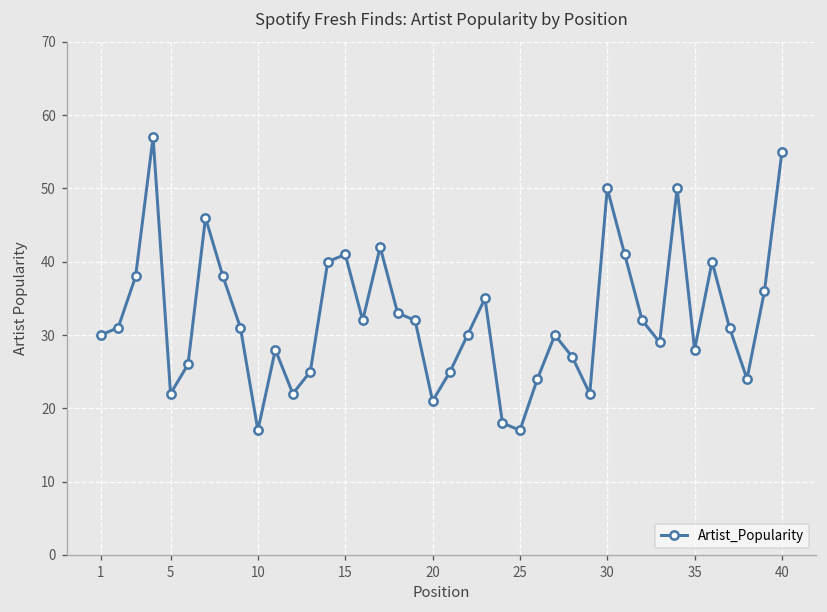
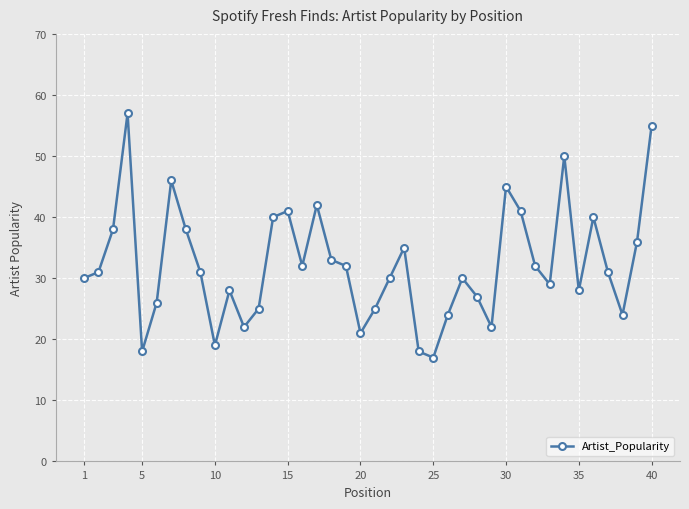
5: 22 -> 18
10: 17 -> 19
30: 50 -> 45
